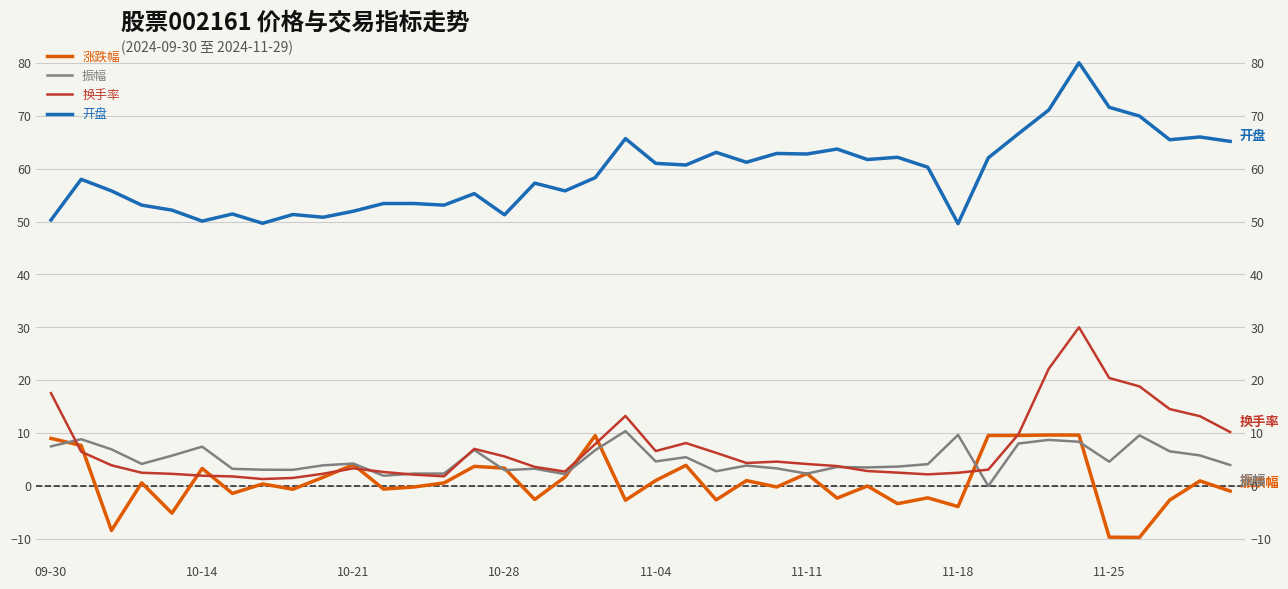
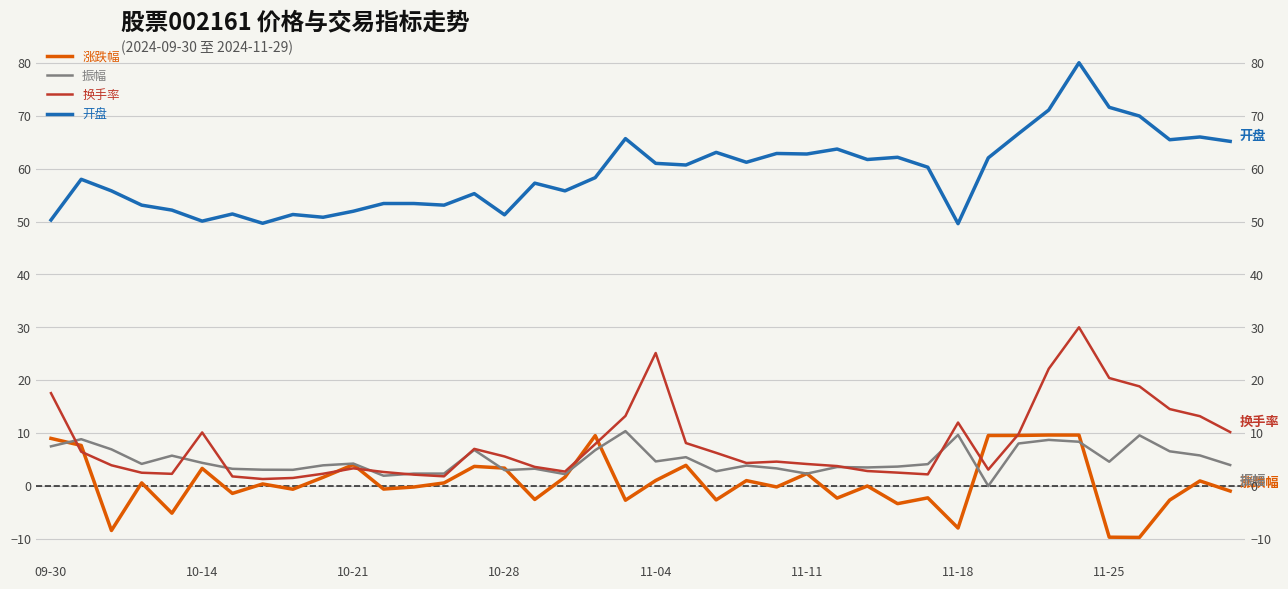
振幅, 10-14: 7 -> 4
换手率, 10-14: 2 -> 10
换手率, 11-04: 7 -> 25
涨跌幅, 11-18: -4 -> -8
换手率, 11-18: 3 -> 12
